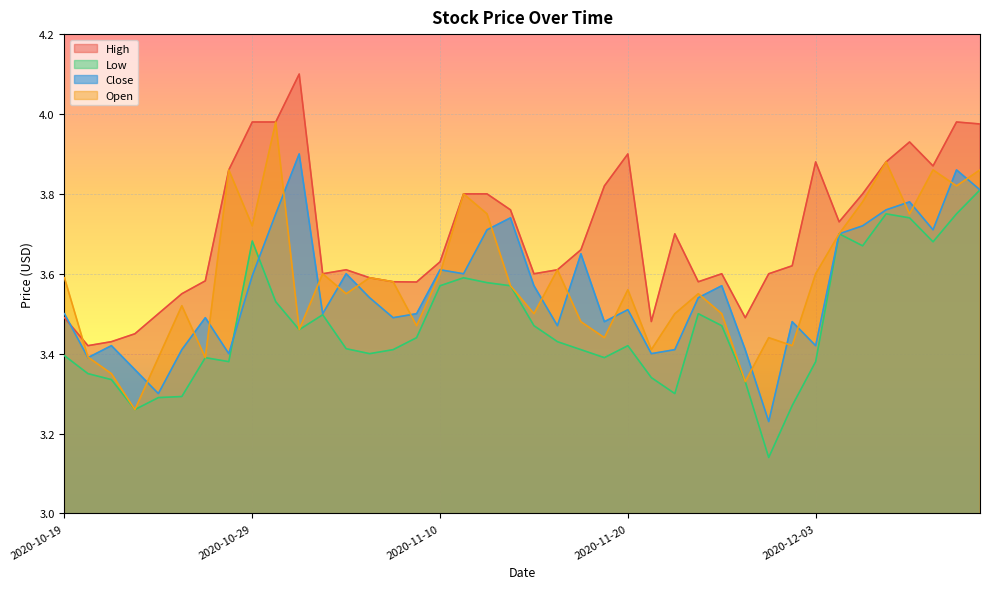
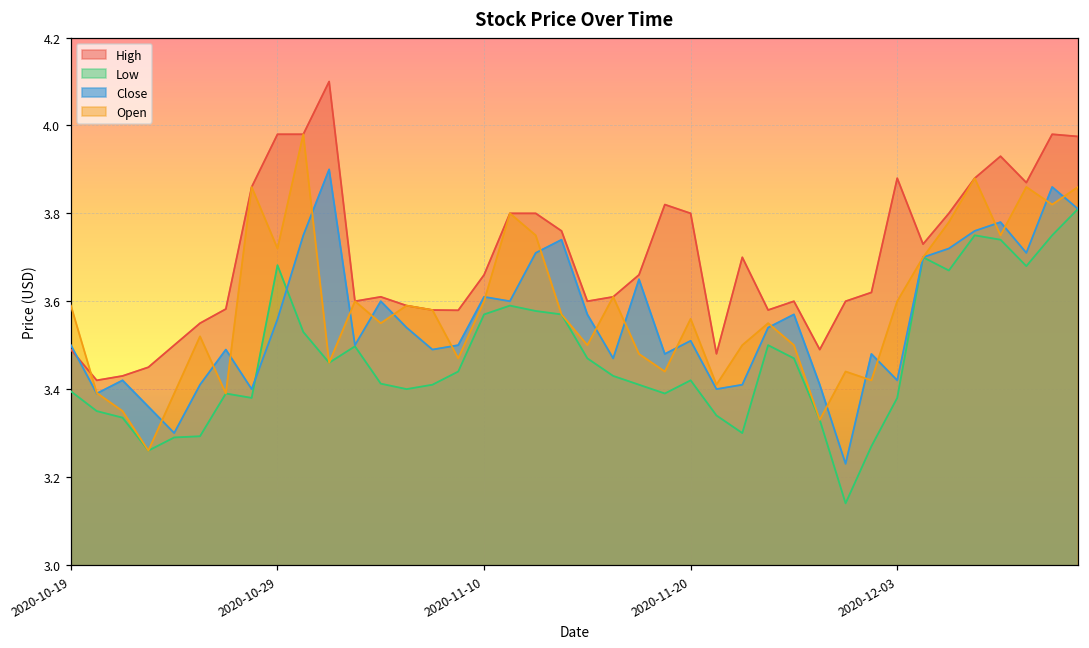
Close, 2020-10-29: 3.60 -> 3.56
High, 2020-11-10: 3.63 -> 3.66
High, 2020-11-20: 3.9 -> 3.8
